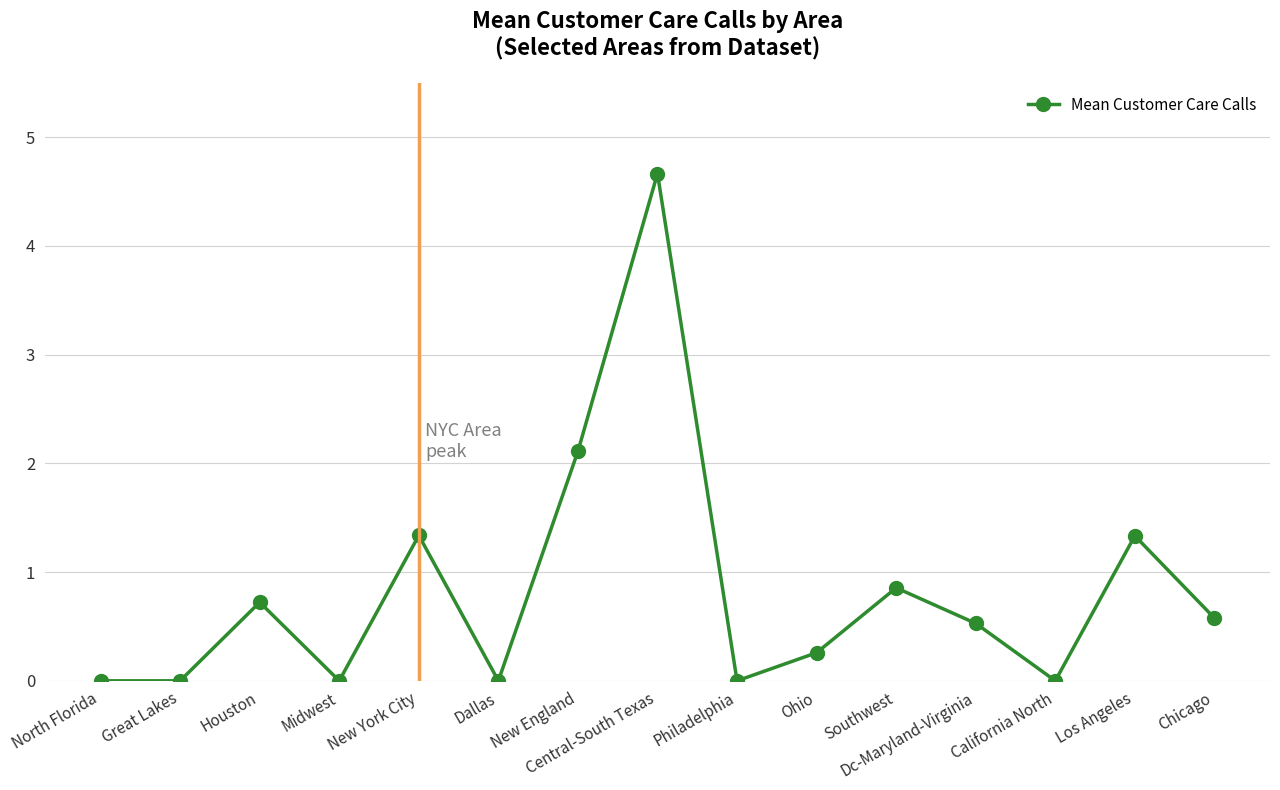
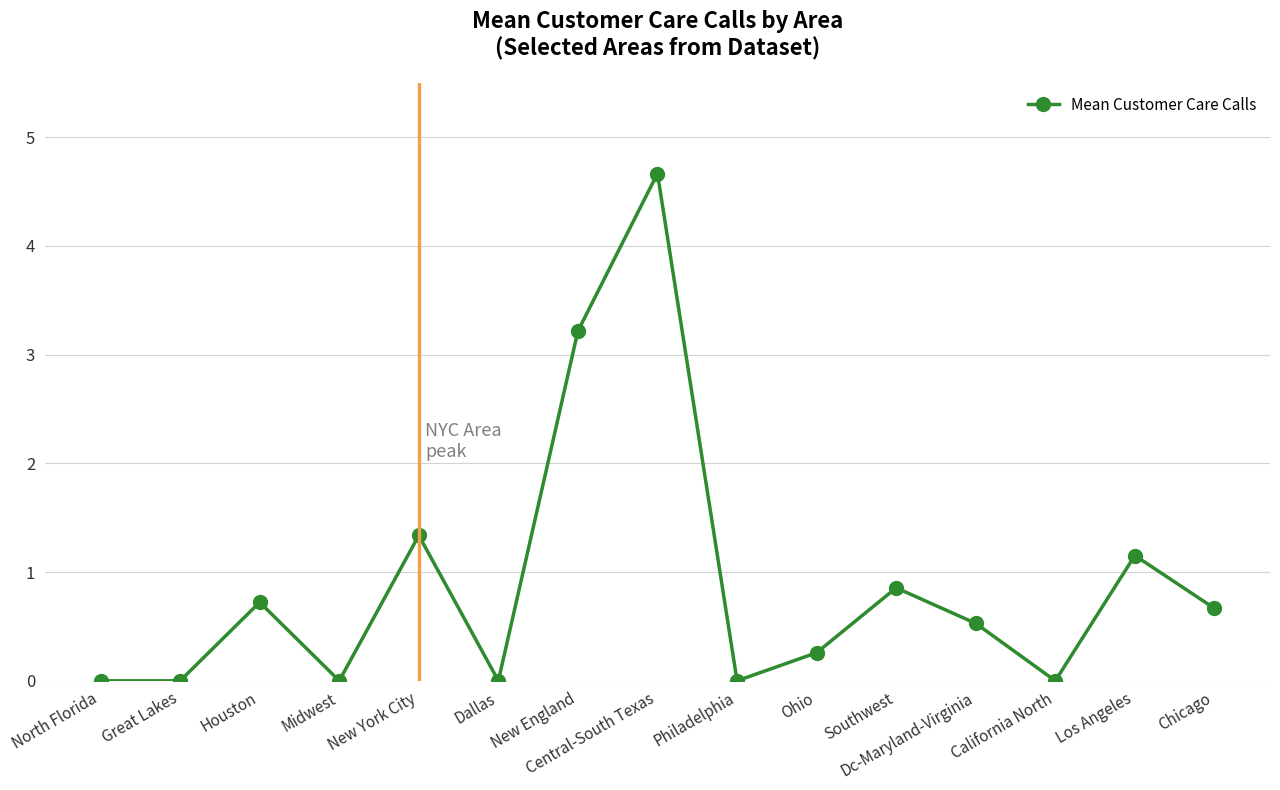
New England: 2.11 -> 3.22
Los Angeles: 1.33 -> 1.15
Chicago: 0.58 -> 0.67
